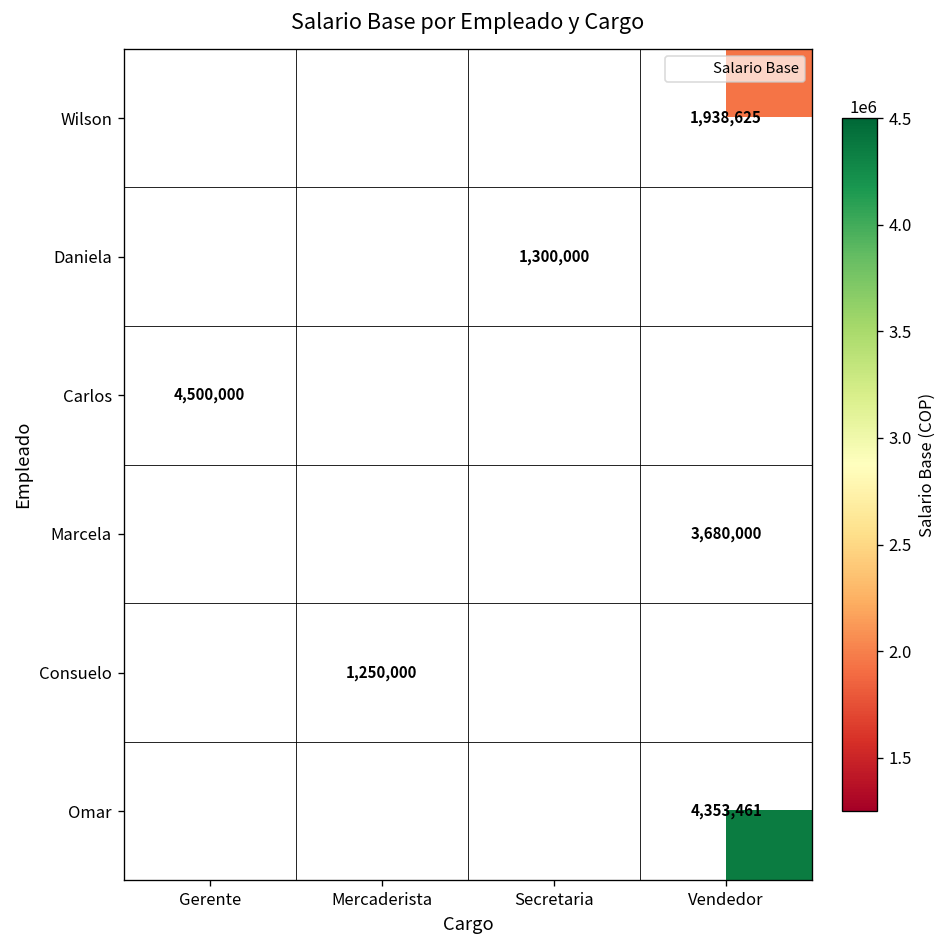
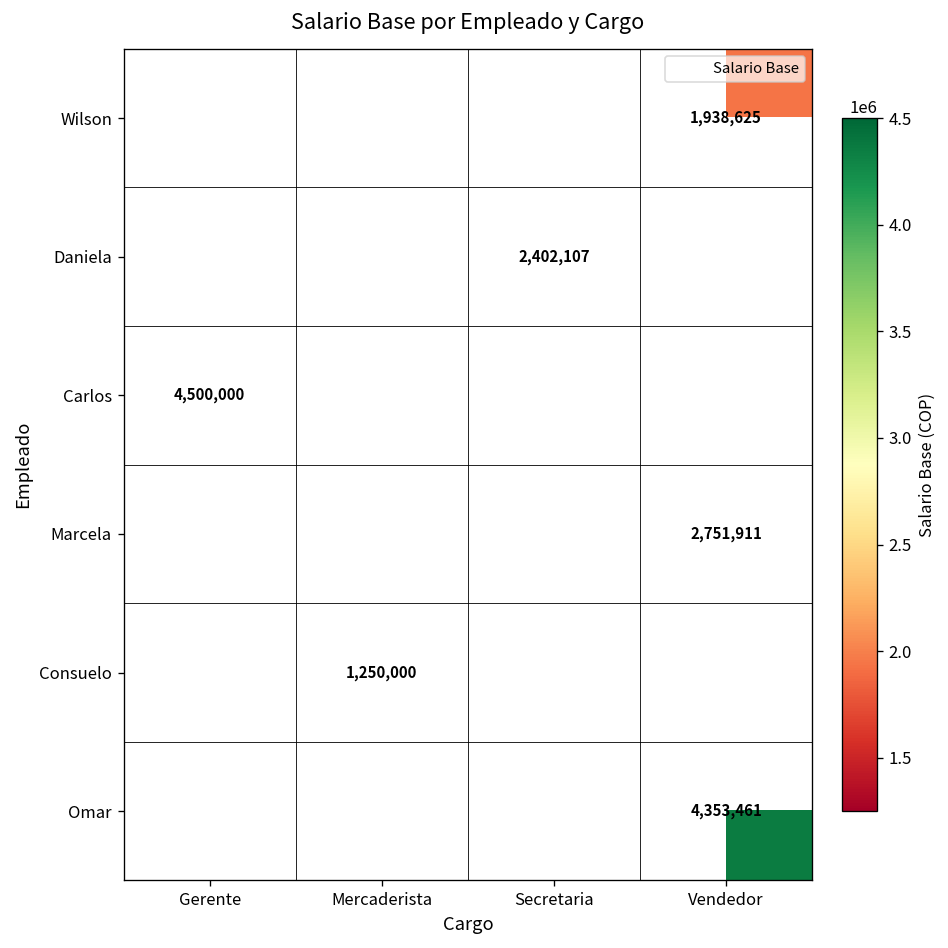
Daniela, Secretaria: 1,300,000 -> 2,402,107
Marcela, Vendedor: 3,680,000 -> 2,751,911
